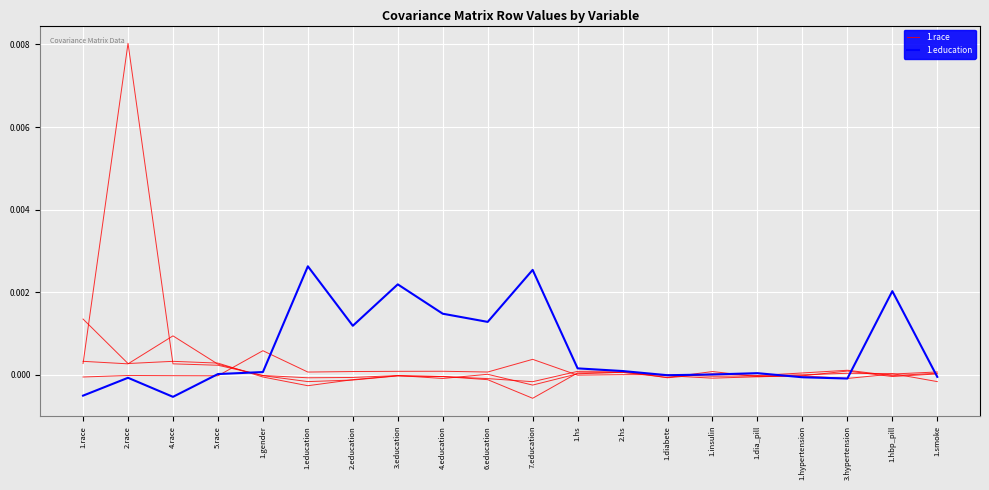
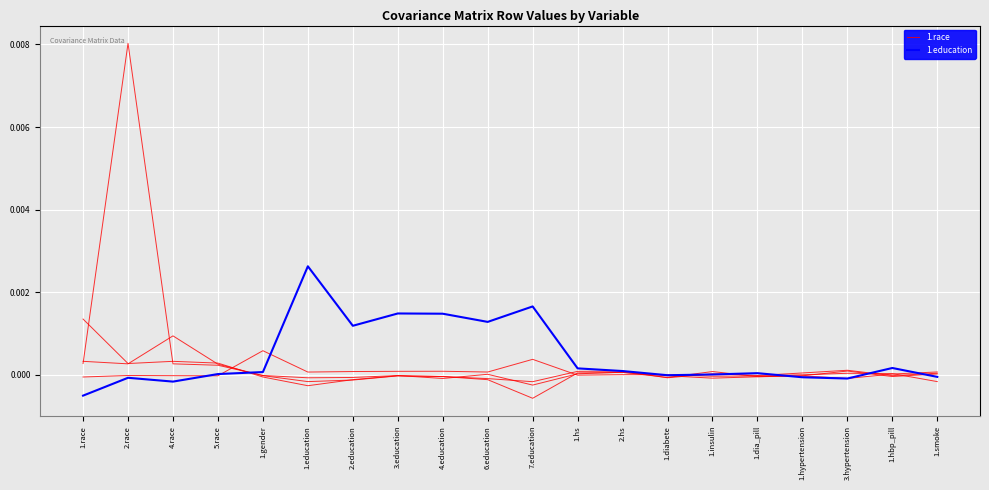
1.education, 4.race: -0.0005 -> -0.0002
1.education, 3.education: 0.0022 -> 0.0015
1.education, 7.education: 0.0025 -> 0.0017
1.education, 1.hbp_pill: 0.0020 -> 0.0002
